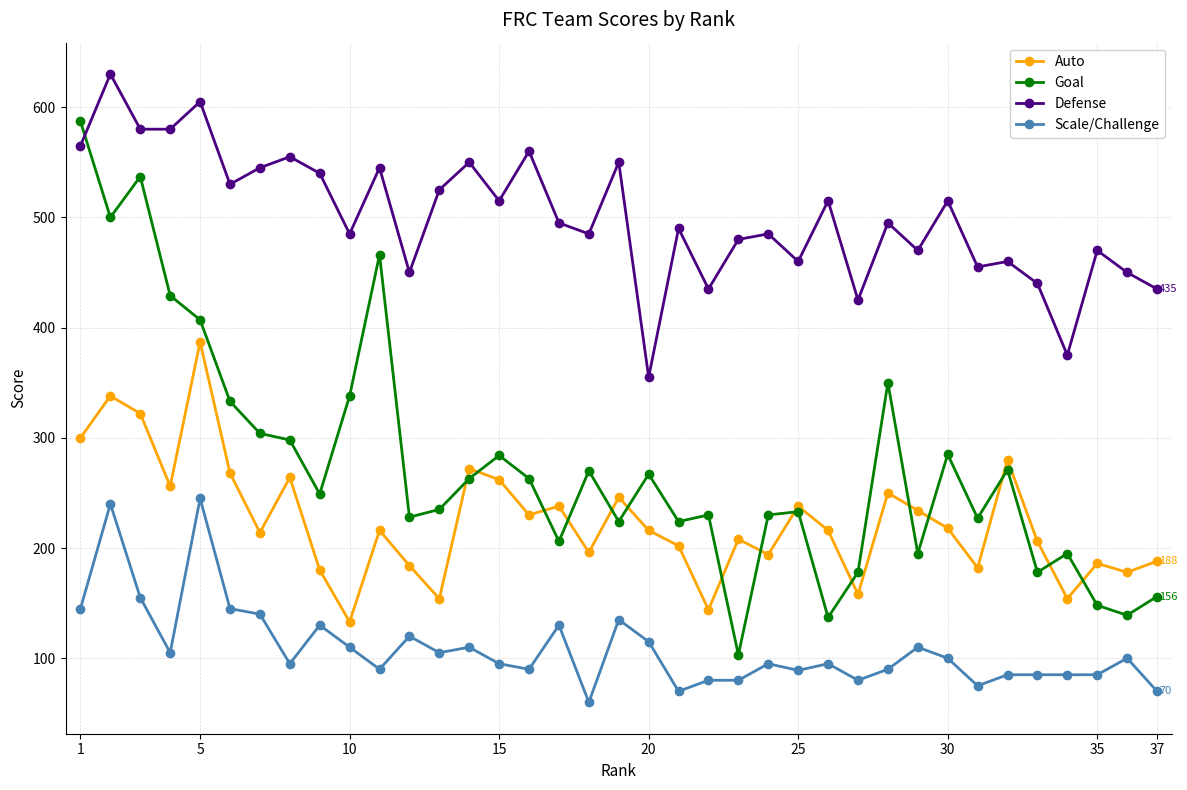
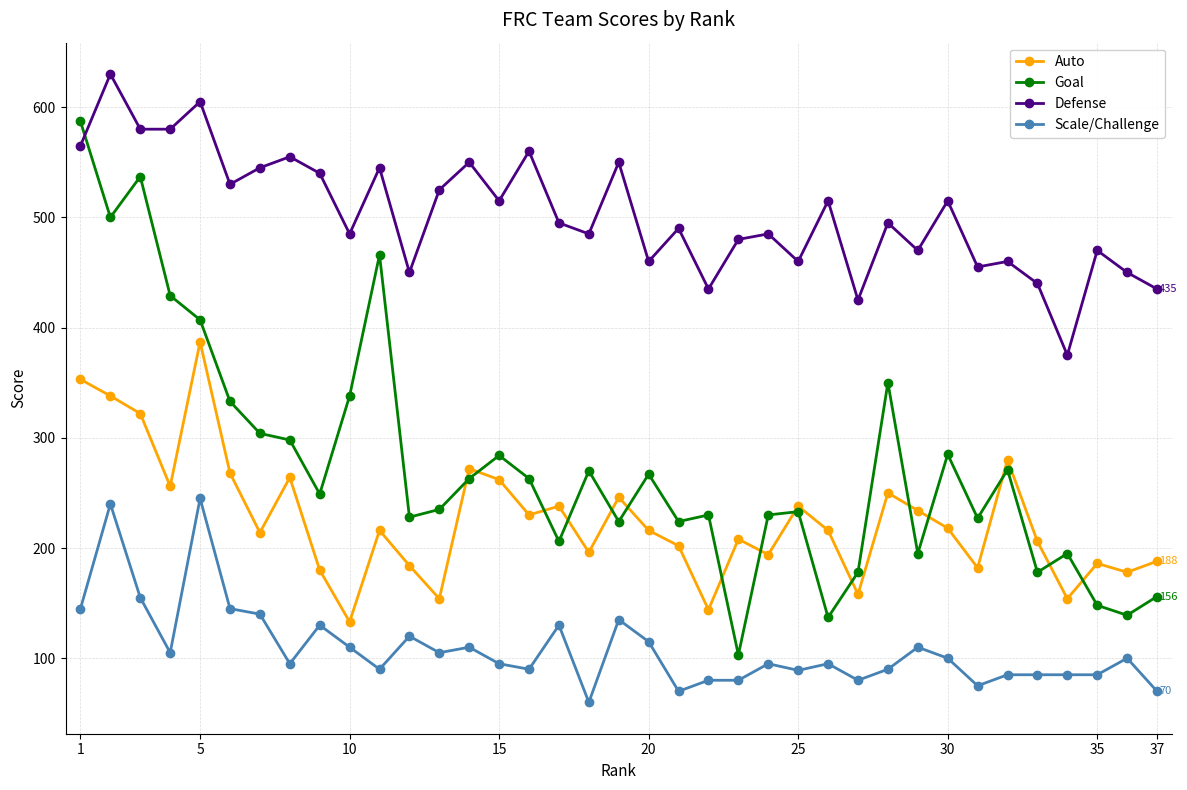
Auto, 1: 300 -> 353
Defense, 20: 355 -> 460
